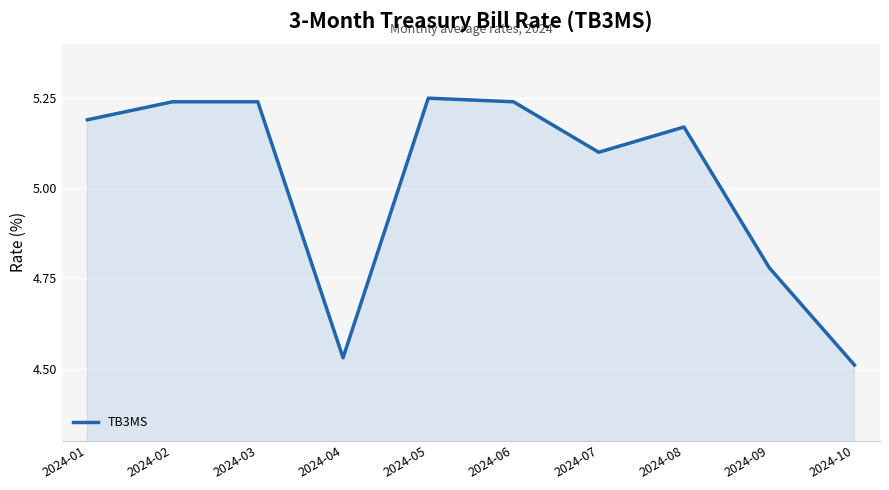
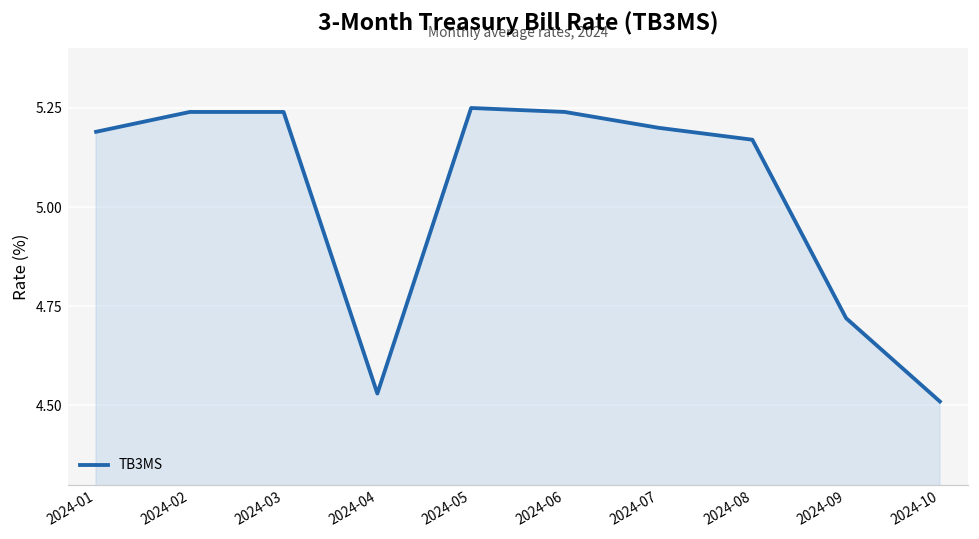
2024-07: 5.1 -> 5.2
2024-09: 4.78 -> 4.72
